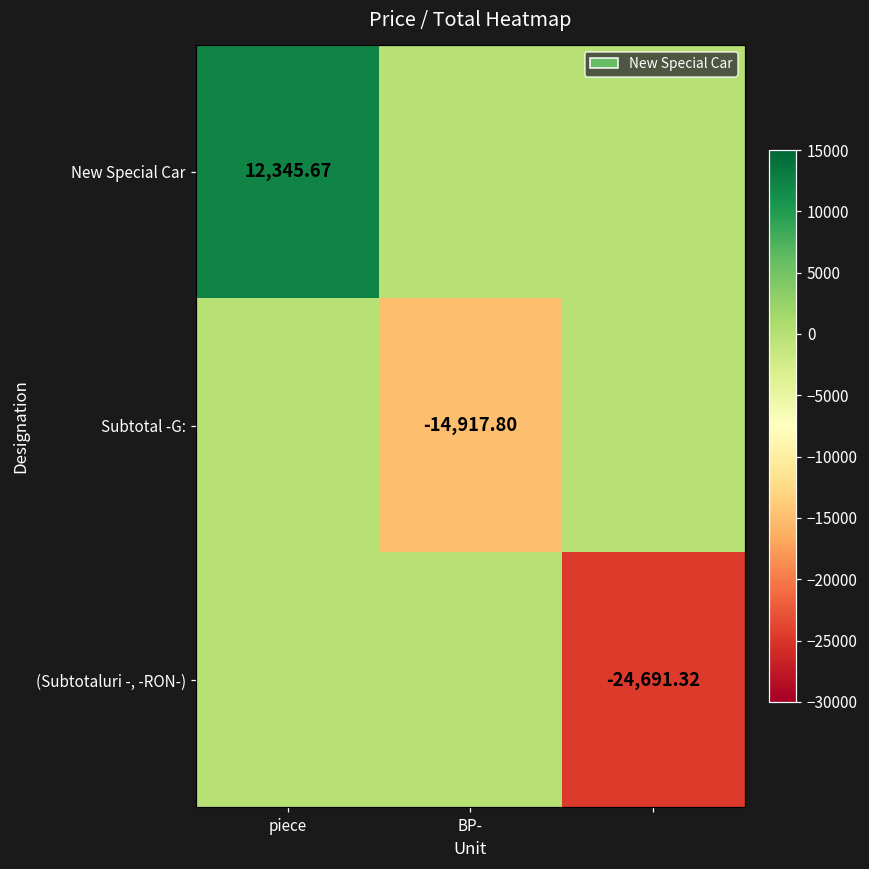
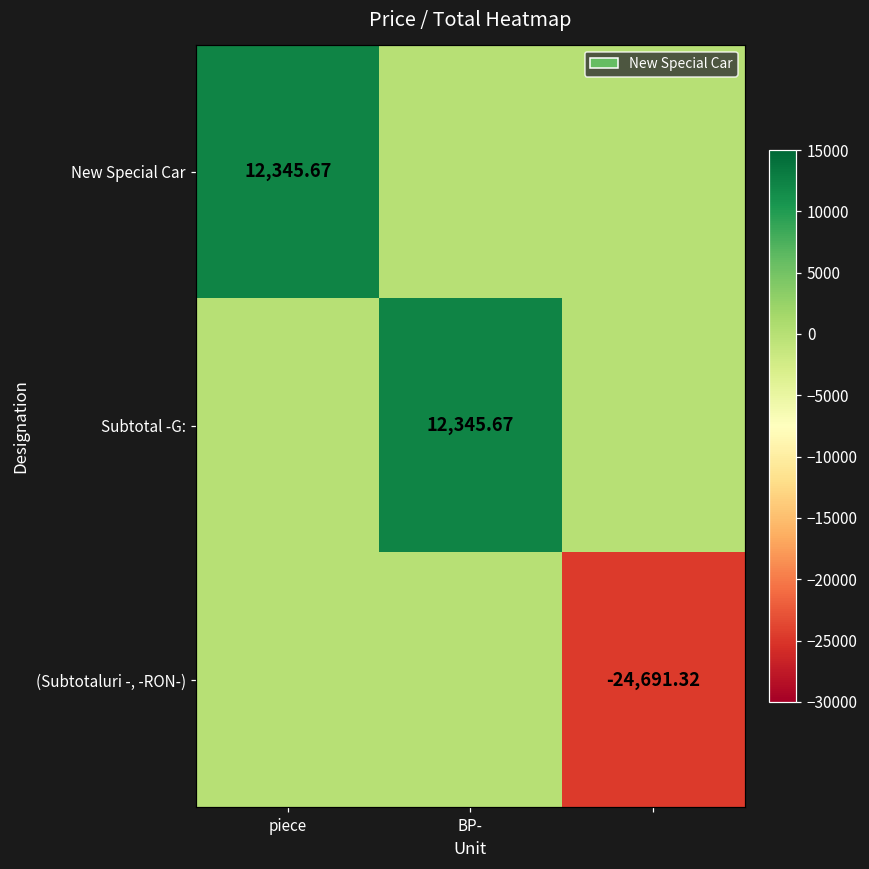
Subtotal -G:, BP-: -14,917.80 -> 12,345.67
